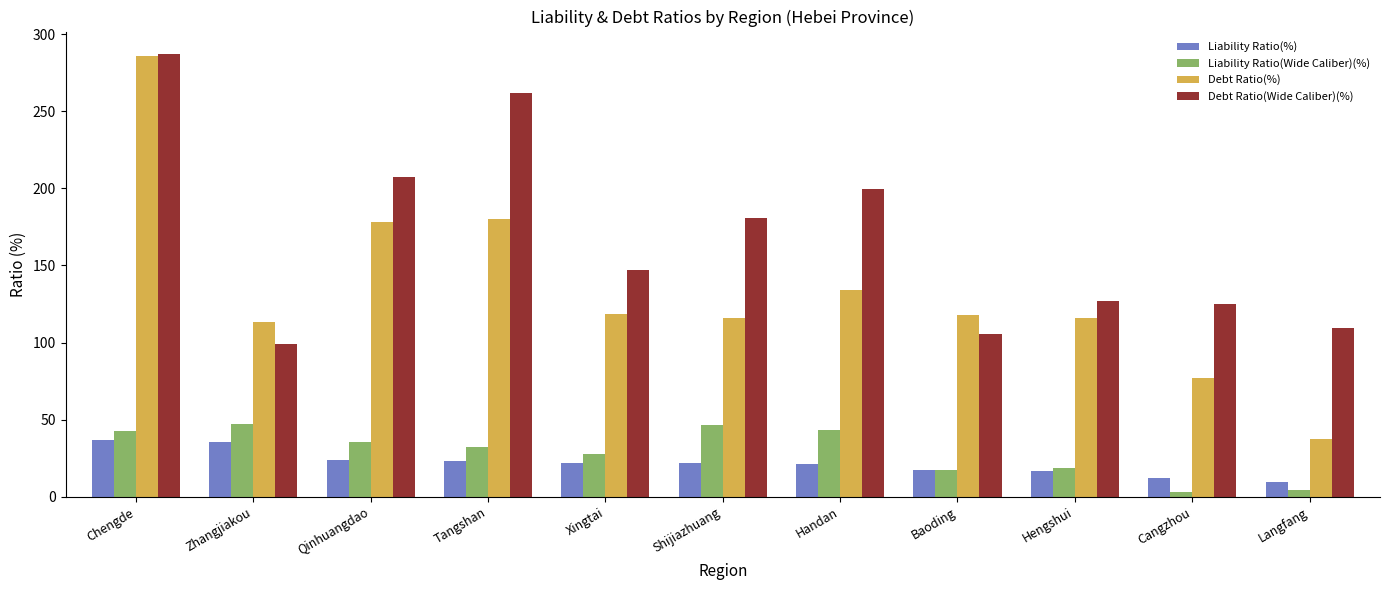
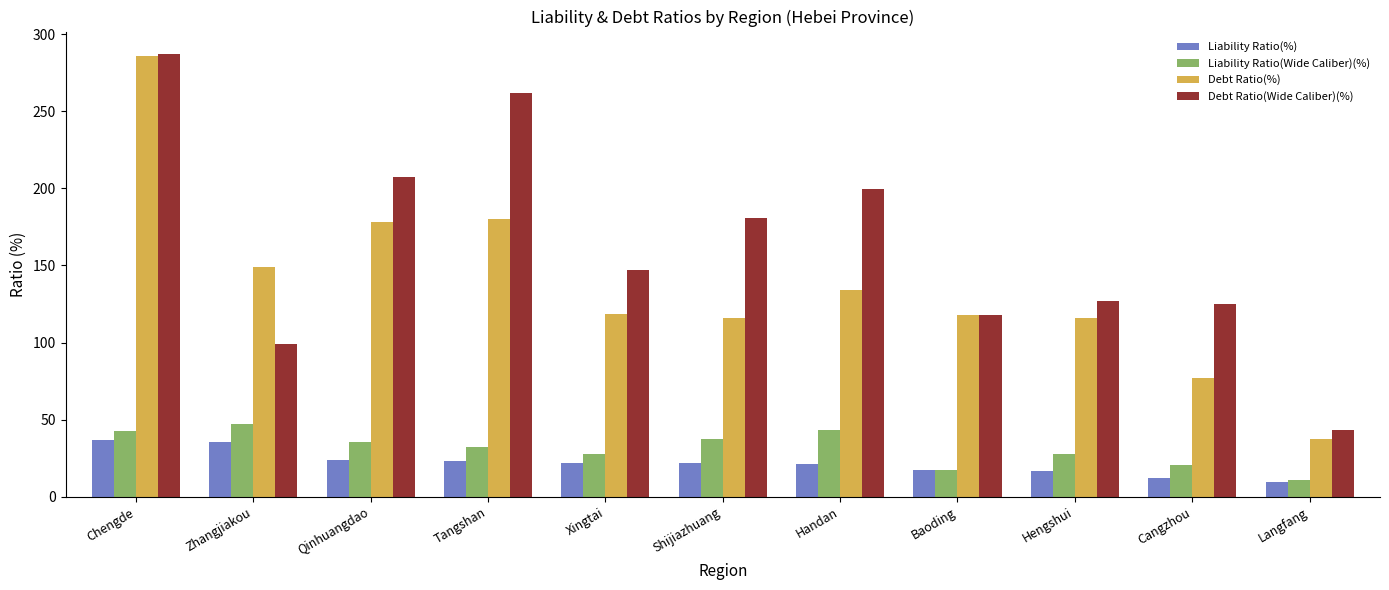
Debt Ratio(%), Zhangjiakou: 113 -> 149
Liability Ratio(Wide Caliber)(%), Shijiazhuang: 47 -> 37
Debt Ratio(Wide Caliber)(%), Baoding: 105 -> 118
Liability Ratio(Wide Caliber)(%), Hengshui: 19 -> 28
Liability Ratio(Wide Caliber)(%), Cangzhou: 3 -> 20
Liability Ratio(Wide Caliber)(%), Langfang: 4 -> 11
Debt Ratio(Wide Caliber)(%), Langfang: 110 -> 43
